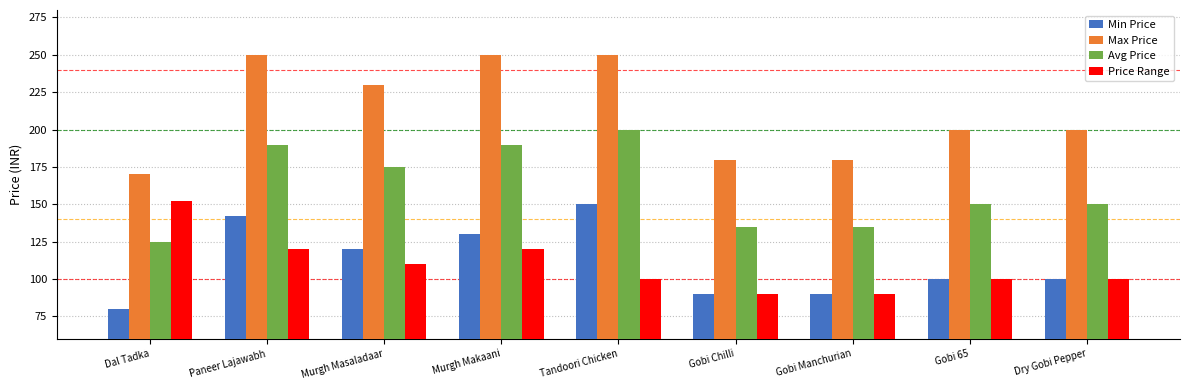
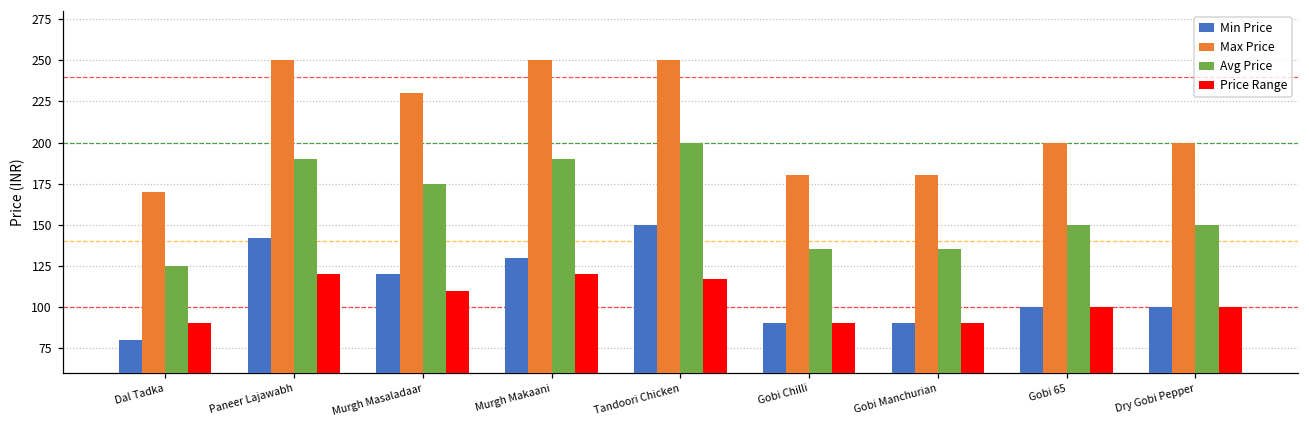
Price Range, Dal Tadka: 152 -> 90
Price Range, Tandoori Chicken: 100 -> 117
